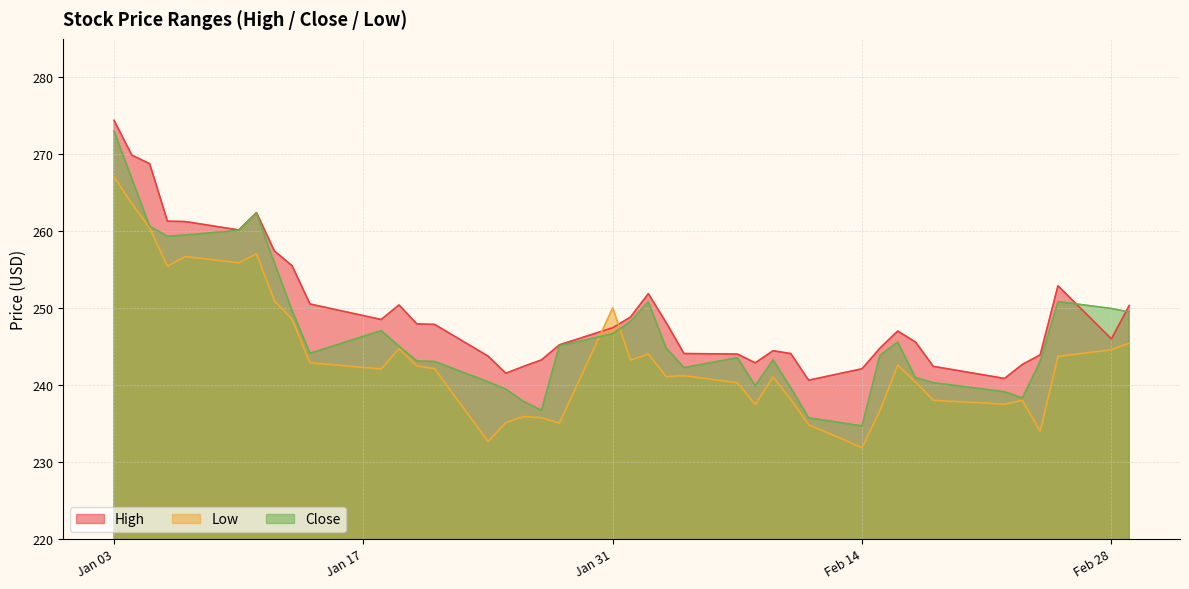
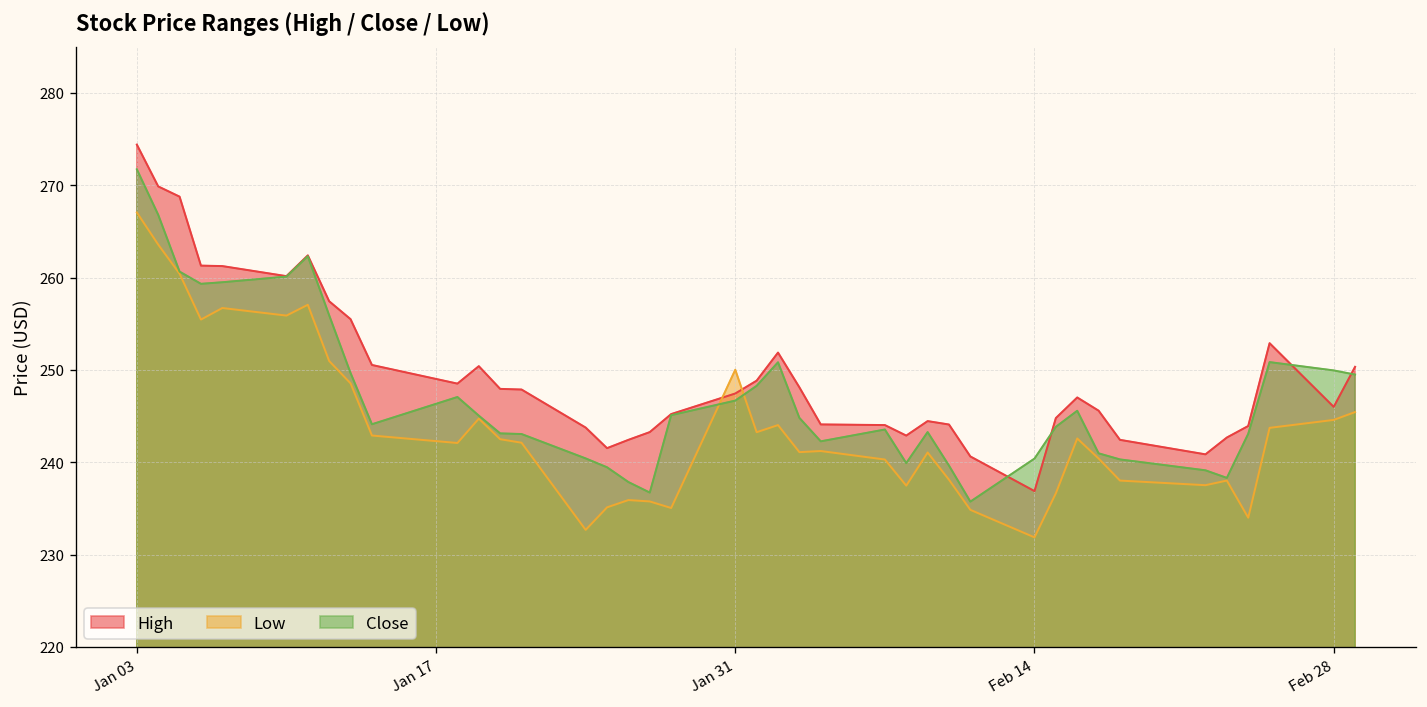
Close, Jan 03: 273 -> 272
High, Feb 14: 242 -> 237
Close, Feb 14: 235 -> 240
